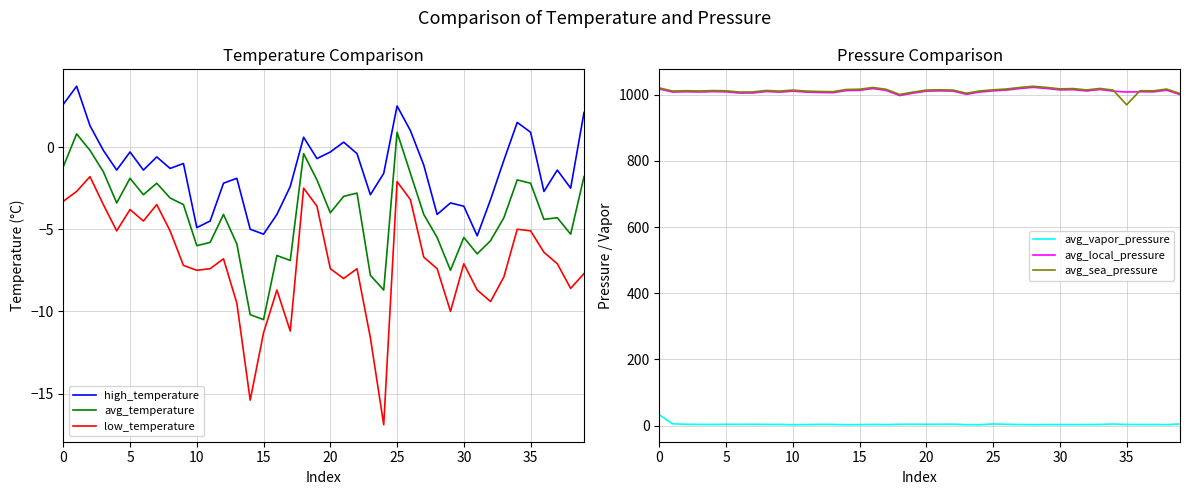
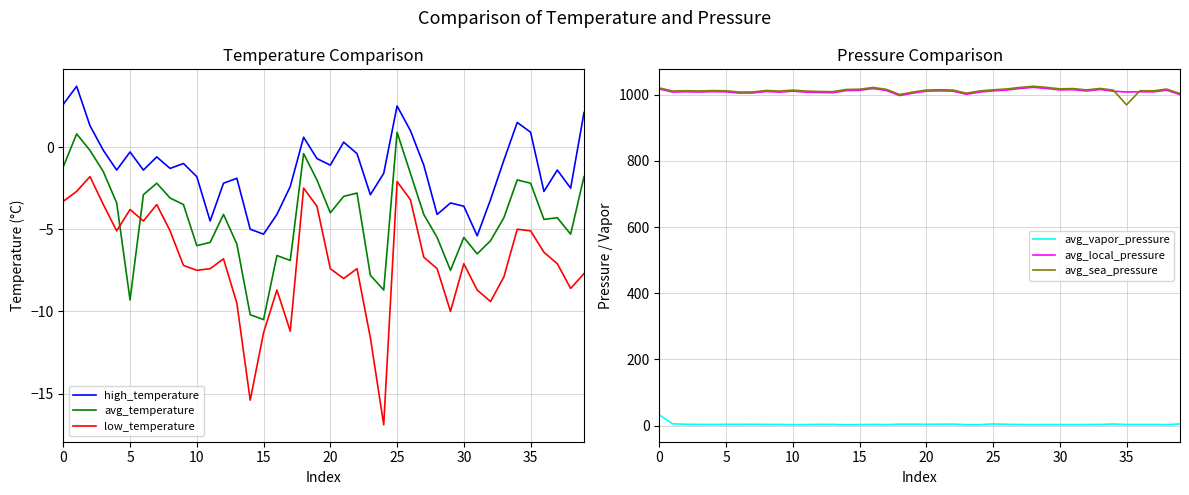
Temperature Comparison, avg_temperature, 5: -1.9 -> -9.3
Temperature Comparison, high_temperature, 10: -4.9 -> -1.8
Temperature Comparison, high_temperature, 20: -0.3 -> -1.1
